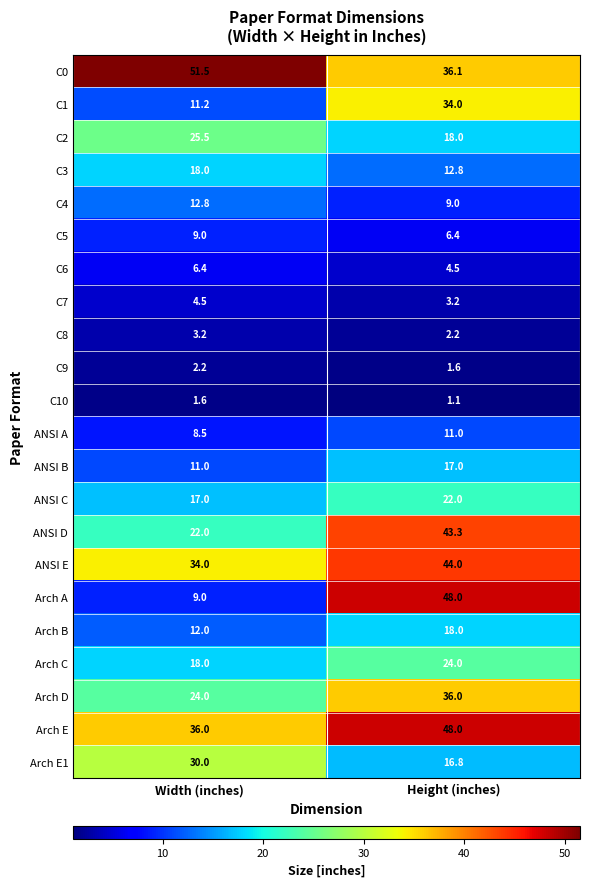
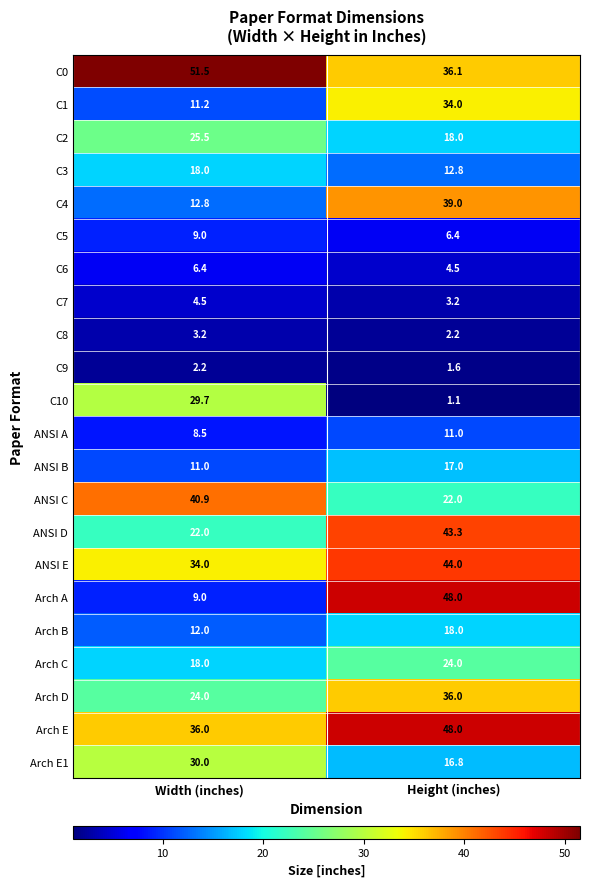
C4, Height (inches): 9.0 -> 39.0
C10, Width (inches): 1.6 -> 29.7
ANSI C, Width (inches): 17.0 -> 40.9
